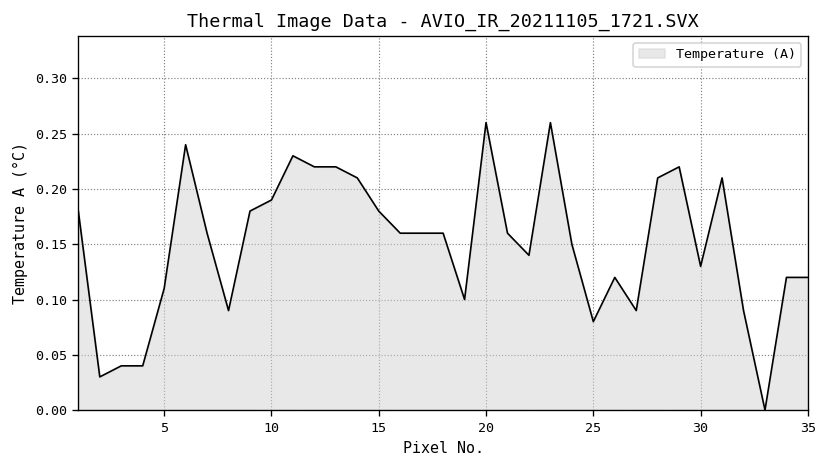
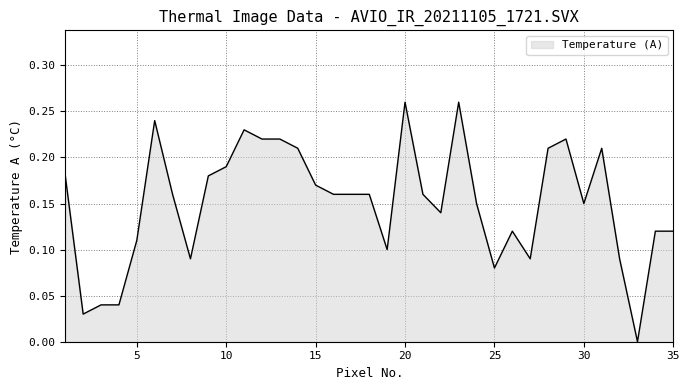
15: 0.18 -> 0.17
30: 0.13 -> 0.15
